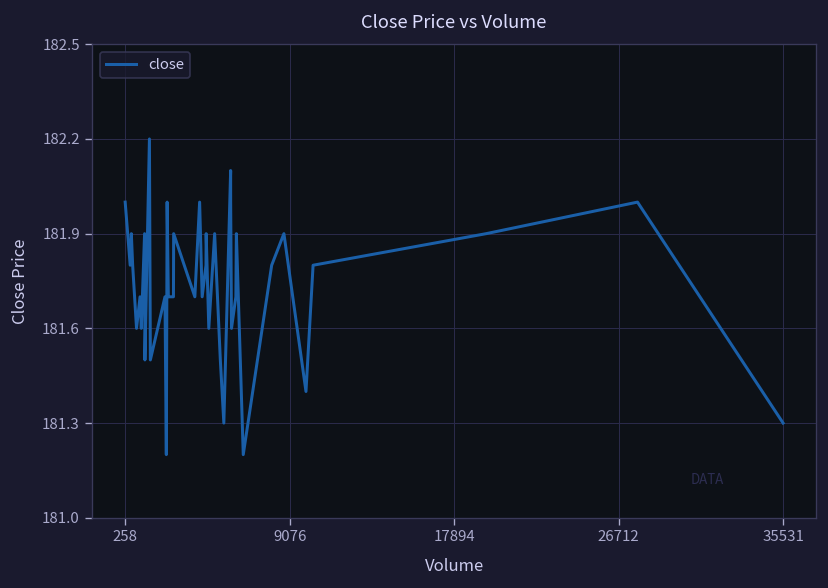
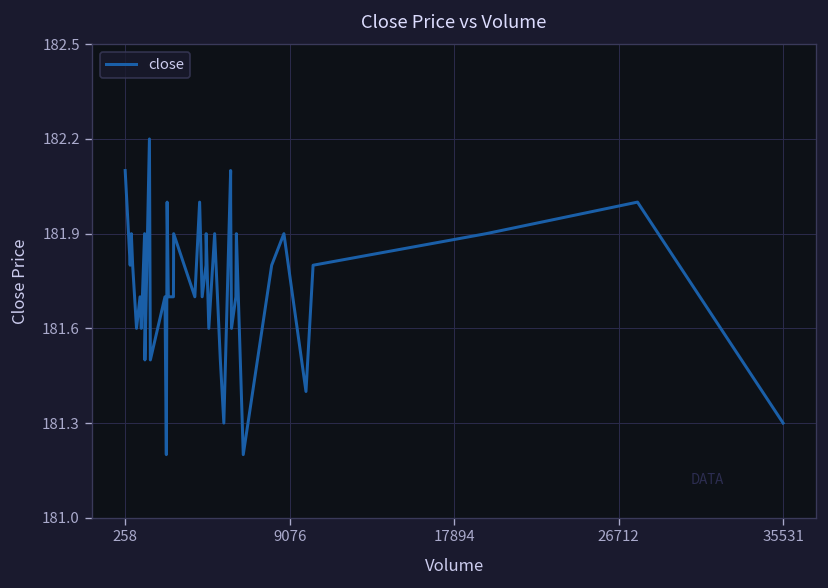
258: 182.0 -> 182.1
